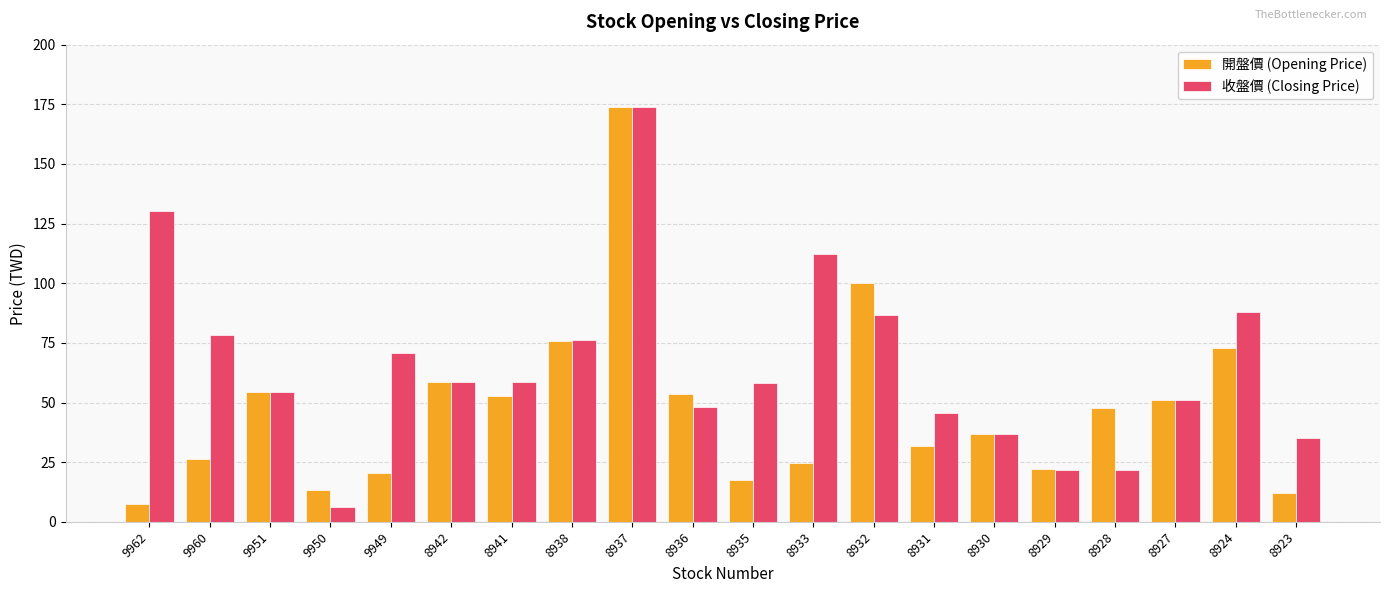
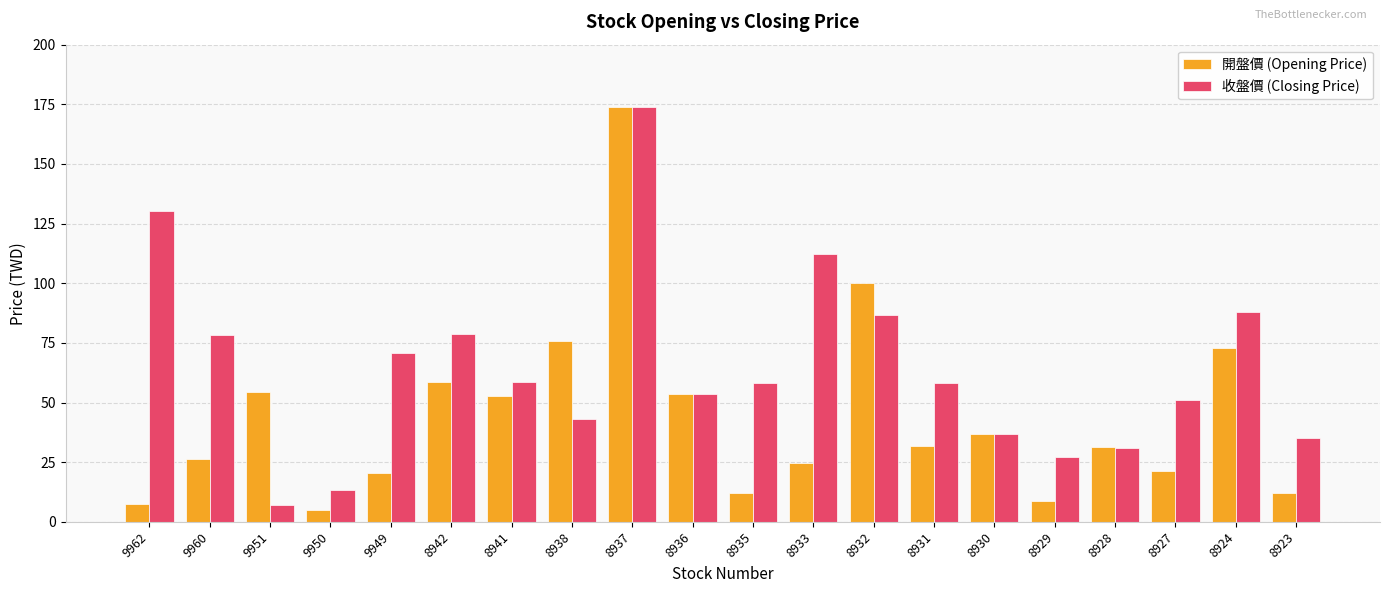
收盤價 (Closing Price), 9951: 54 -> 7
開盤價 (Opening Price), 9950: 13 -> 5
收盤價 (Closing Price), 9950: 6 -> 13
收盤價 (Closing Price), 8942: 59 -> 79
收盤價 (Closing Price), 8938: 76 -> 43
收盤價 (Closing Price), 8936: 48 -> 54
開盤價 (Opening Price), 8935: 18 -> 12
收盤價 (Closing Price), 8931: 46 -> 58
開盤價 (Opening Price), 8929: 22 -> 9
收盤價 (Closing Price), 8929: 22 -> 27
開盤價 (Opening Price), 8928: 48 -> 31
收盤價 (Closing Price), 8928: 22 -> 31
開盤價 (Opening Price), 8927: 51 -> 21
